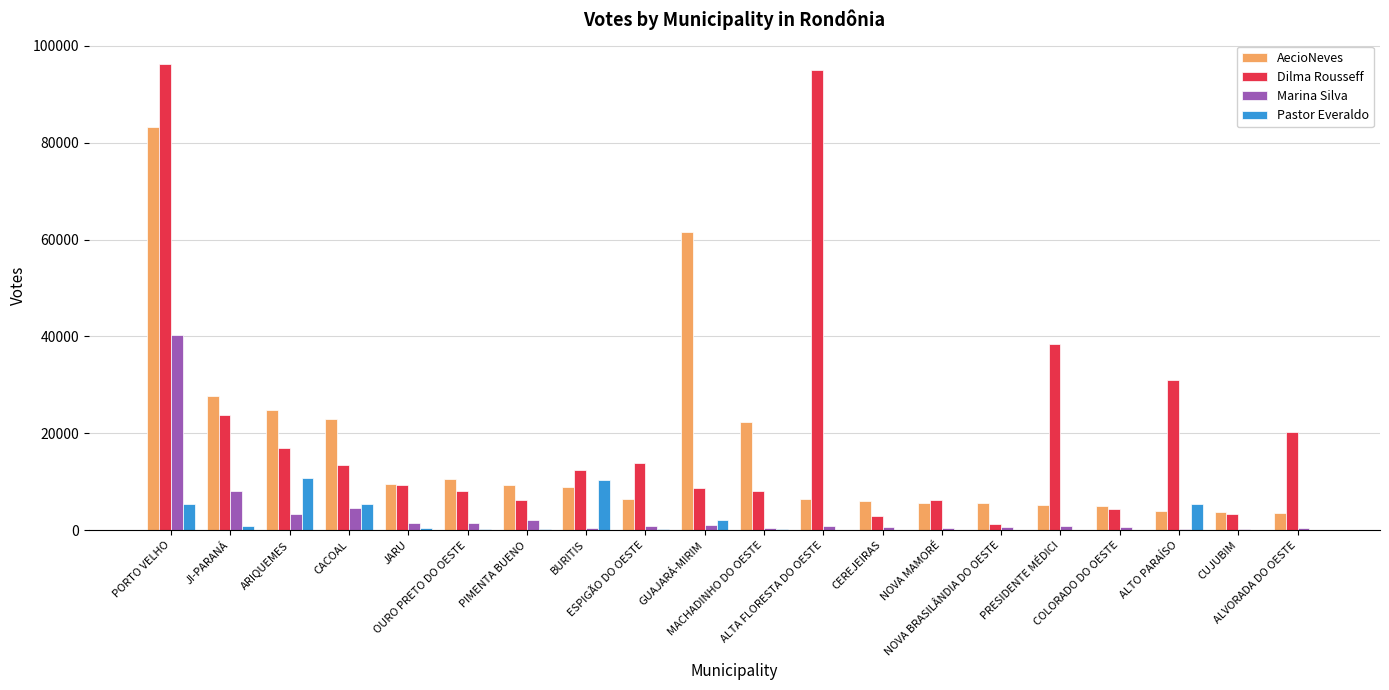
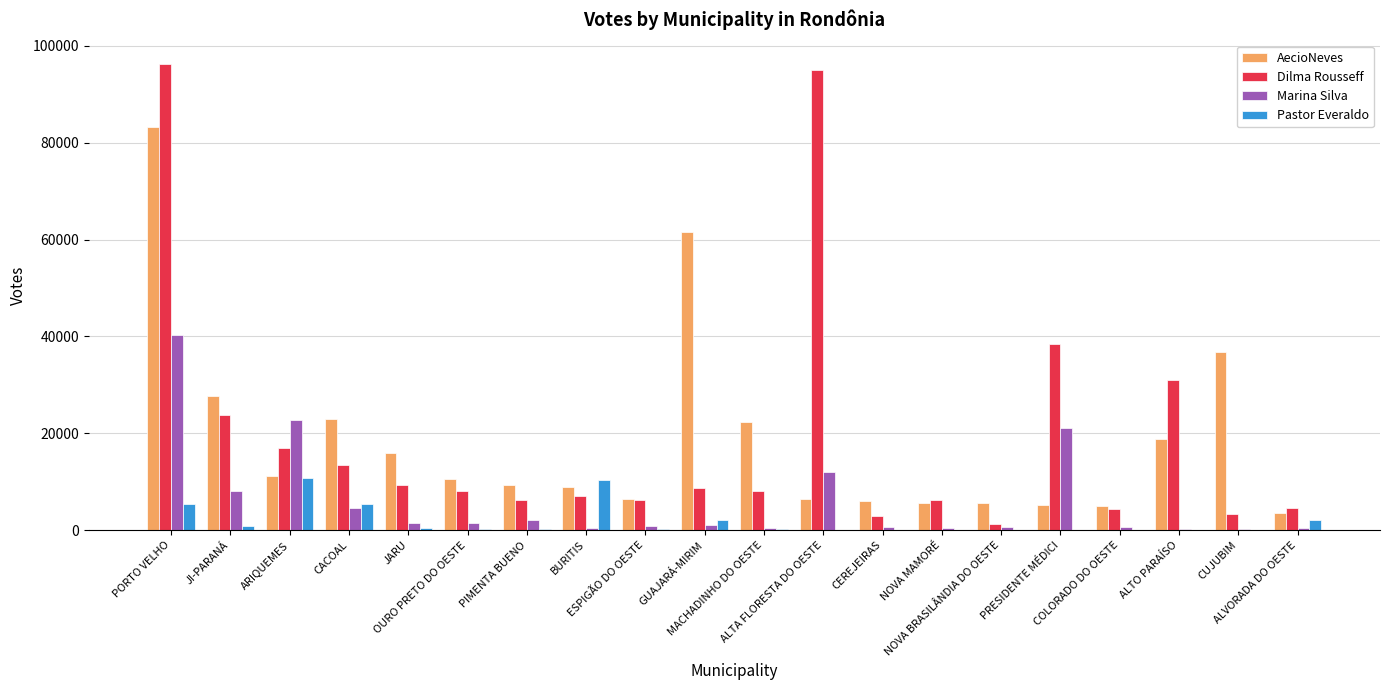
AecioNeves, ARIQUEMES: 25000 -> 11000
Marina Silva, ARIQUEMES: 3000 -> 23000
AecioNeves, JARU: 10000 -> 16000
Dilma Rousseff, BURITIS: 12000 -> 7000
Dilma Rousseff, ESPIGÃO DO OESTE: 14000 -> 6000
Marina Silva, ALTA FLORESTA DO OESTE: 1000 -> 12000
Marina Silva, PRESIDENTE MÉDICI: 1000 -> 21000
AecioNeves, ALTO PARAÍSO: 4000 -> 19000
Pastor Everaldo, ALTO PARAÍSO: 5000 -> 0
AecioNeves, CUJUBIM: 4000 -> 37000
Dilma Rousseff, ALVORADA DO OESTE: 20000 -> 5000
Pastor Everaldo, ALVORADA DO OESTE: 0 -> 2000
